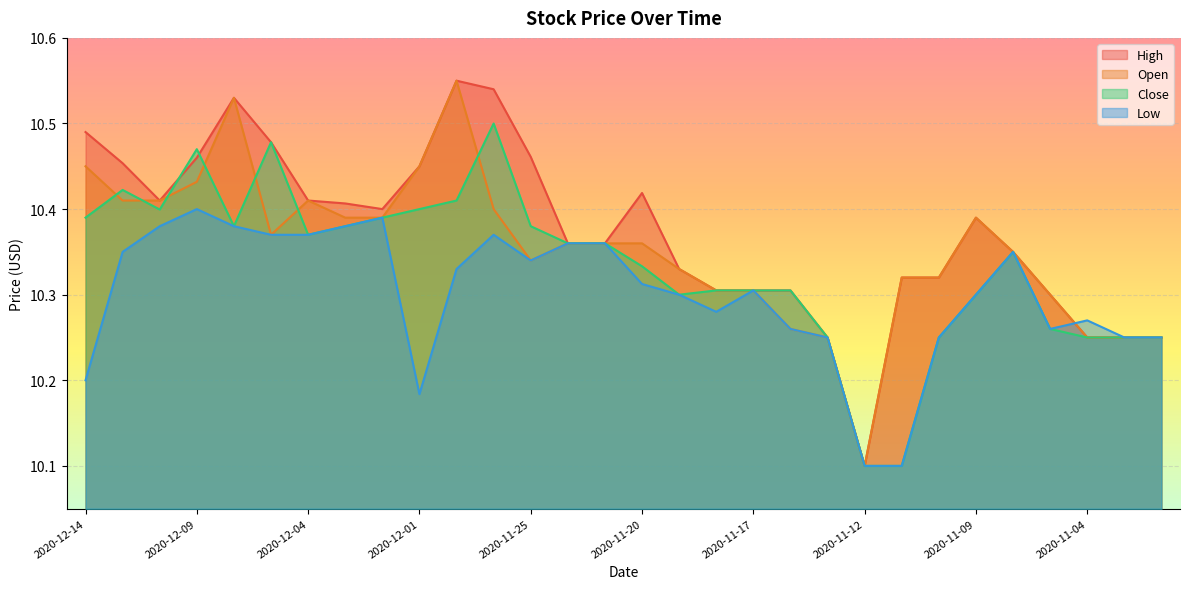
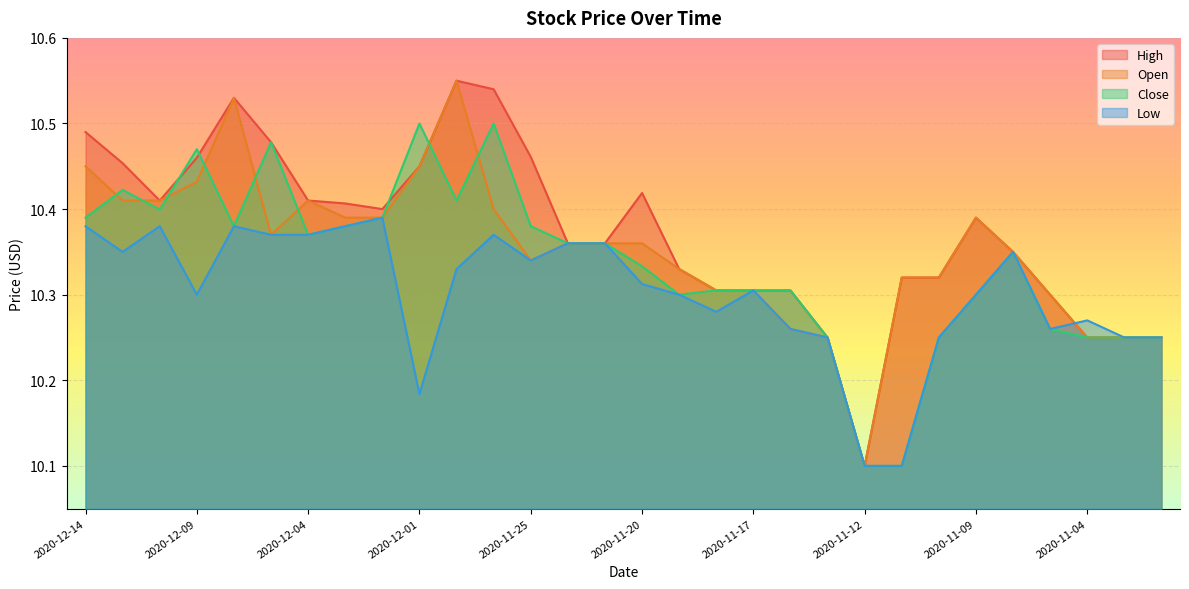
Low, 2020-12-14: 10.20 -> 10.38
Low, 2020-12-09: 10.4 -> 10.3
Close, 2020-12-01: 10.4 -> 10.5
